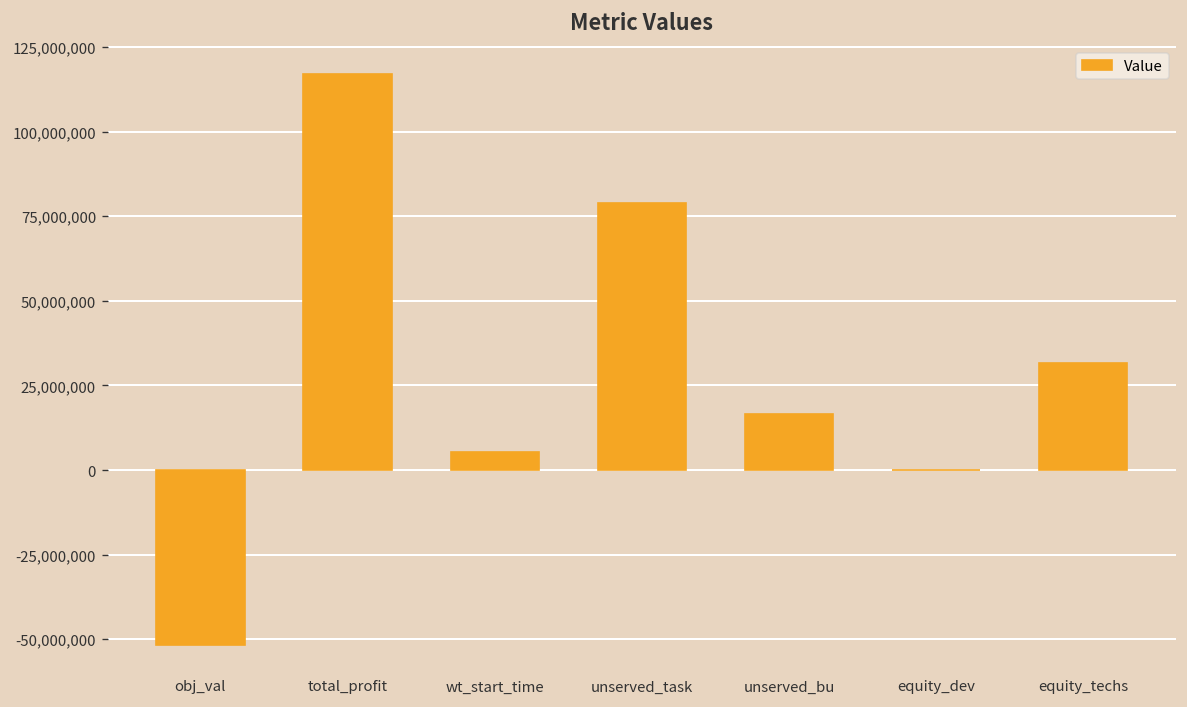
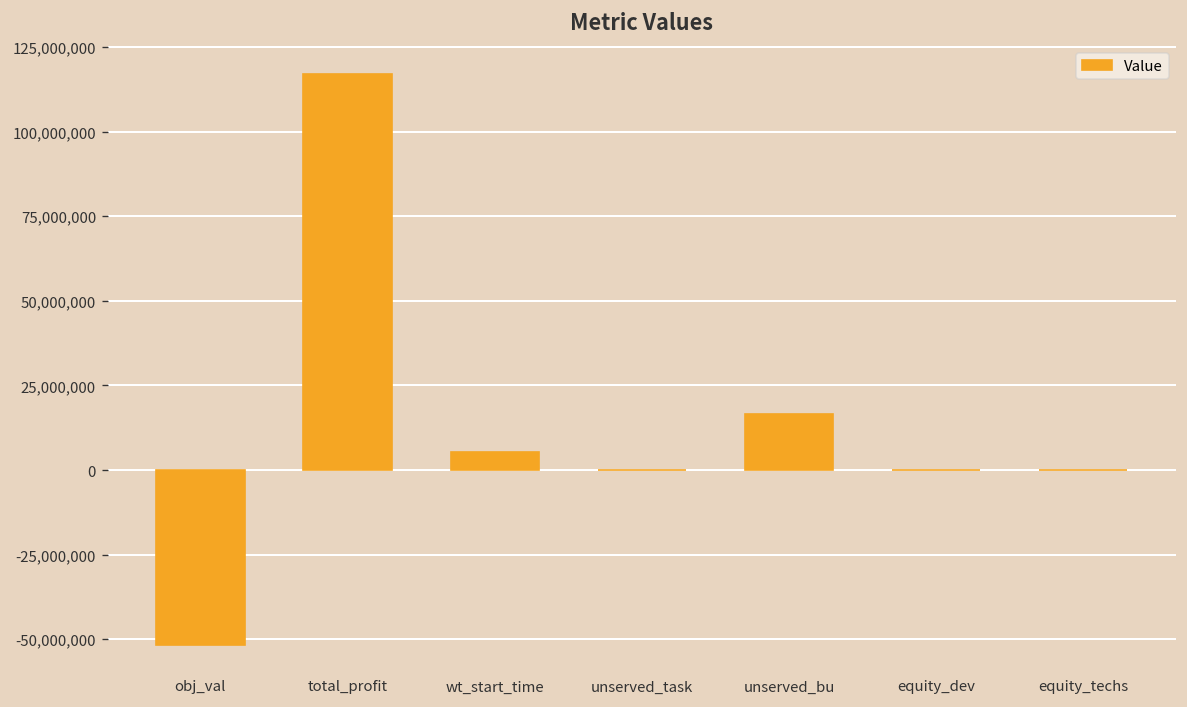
unserved_task: 79,000,000 -> 0
equity_techs: 32,000,000 -> 0
